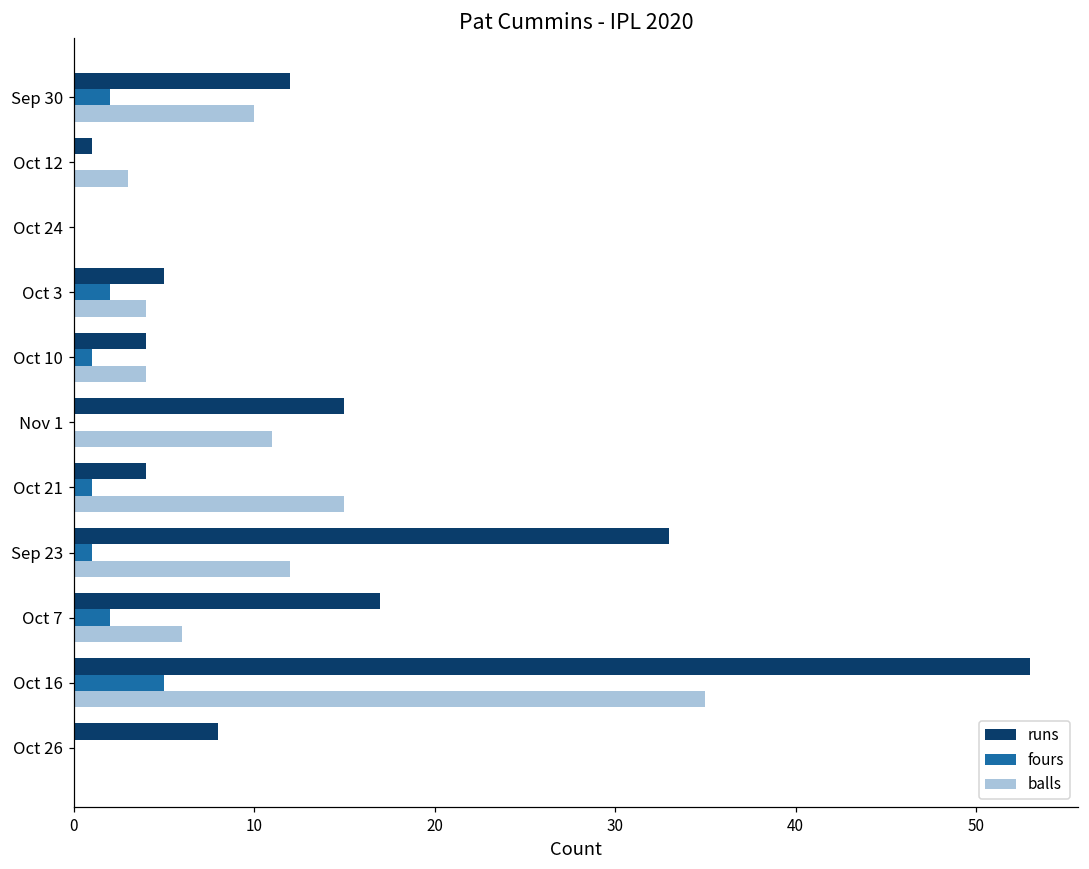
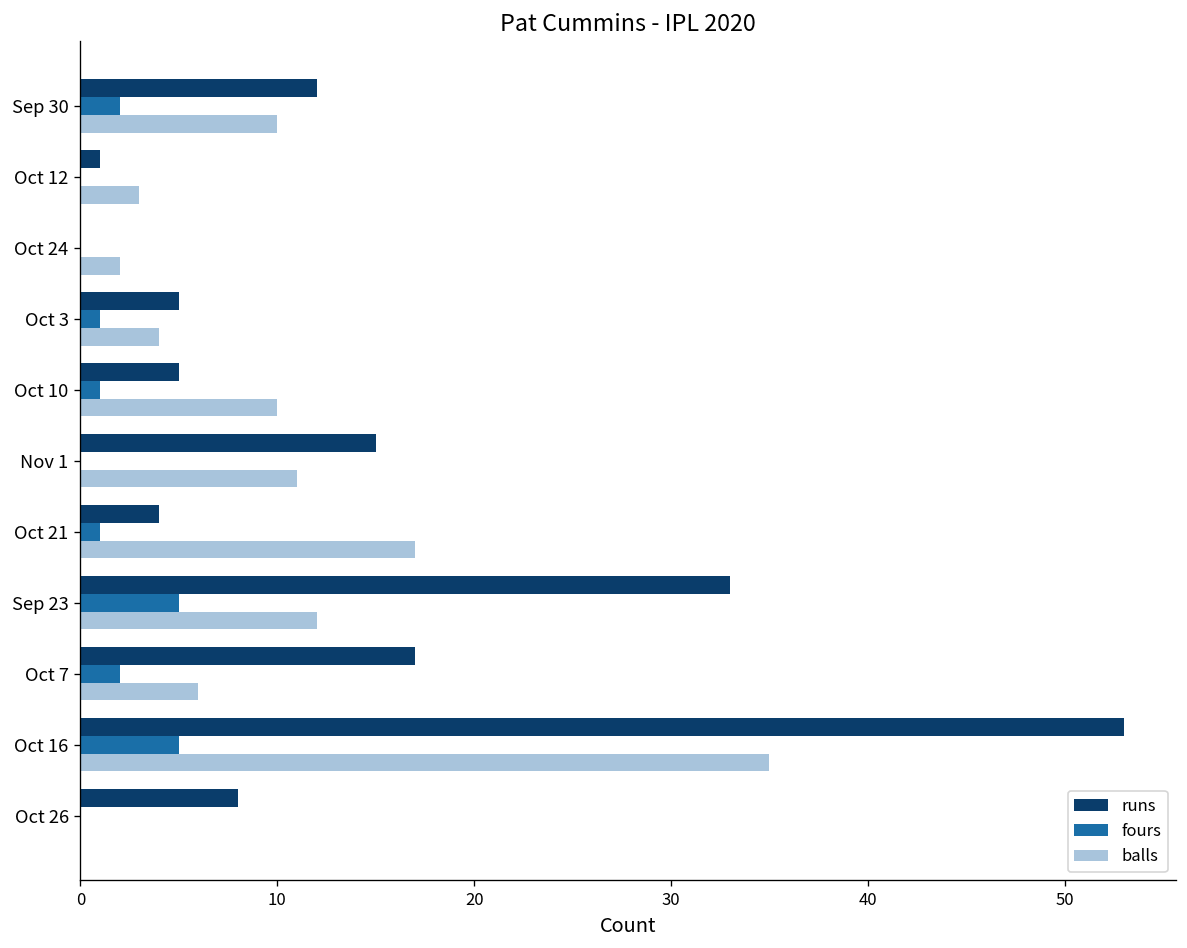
balls, Oct 24: 0 -> 2
fours, Oct 3: 2 -> 1
runs, Oct 10: 4 -> 5
balls, Oct 10: 4 -> 10
balls, Oct 21: 15 -> 17
fours, Sep 23: 1 -> 5
